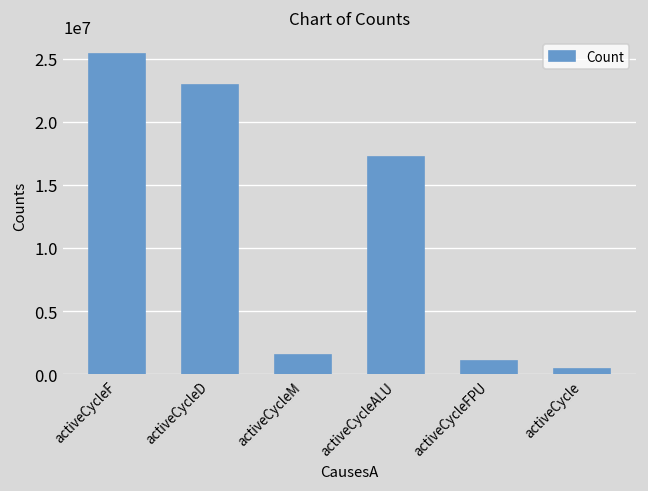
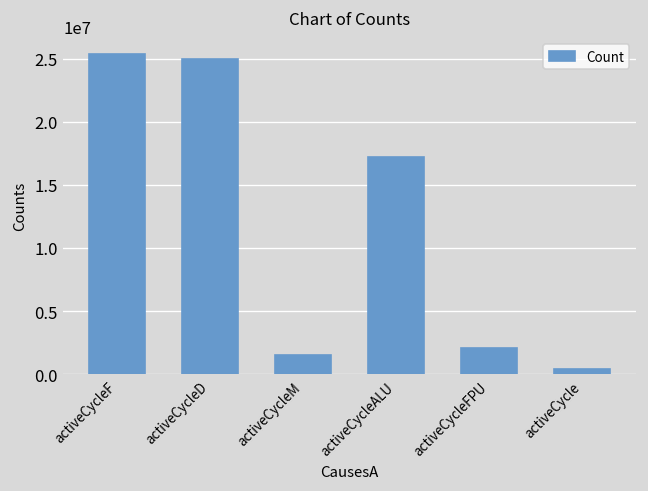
activeCycleD: 22900000 -> 25000000
activeCycleFPU: 1100000 -> 2100000
